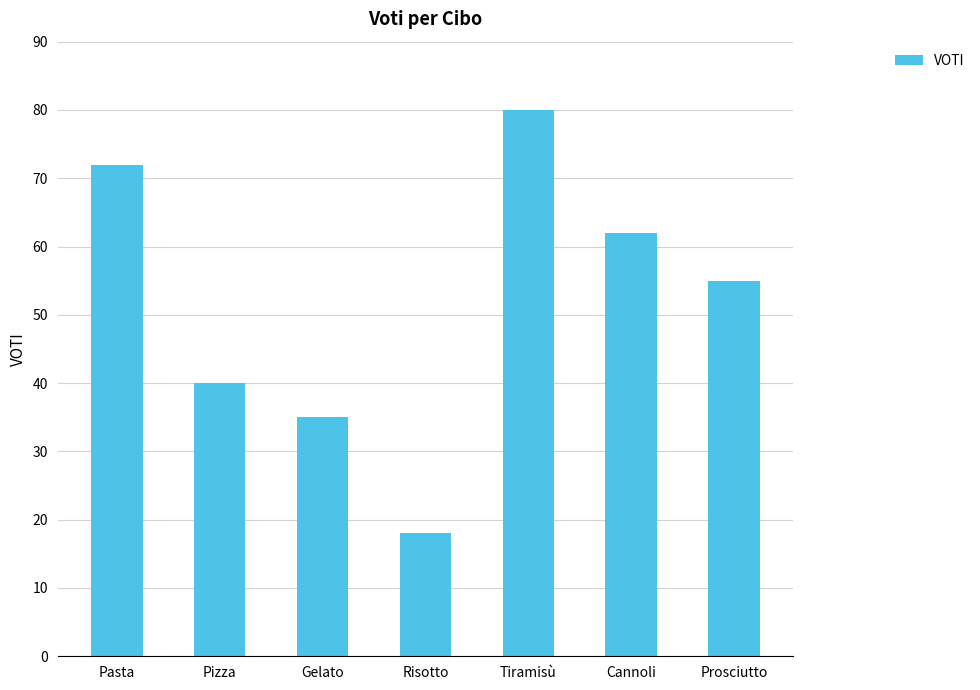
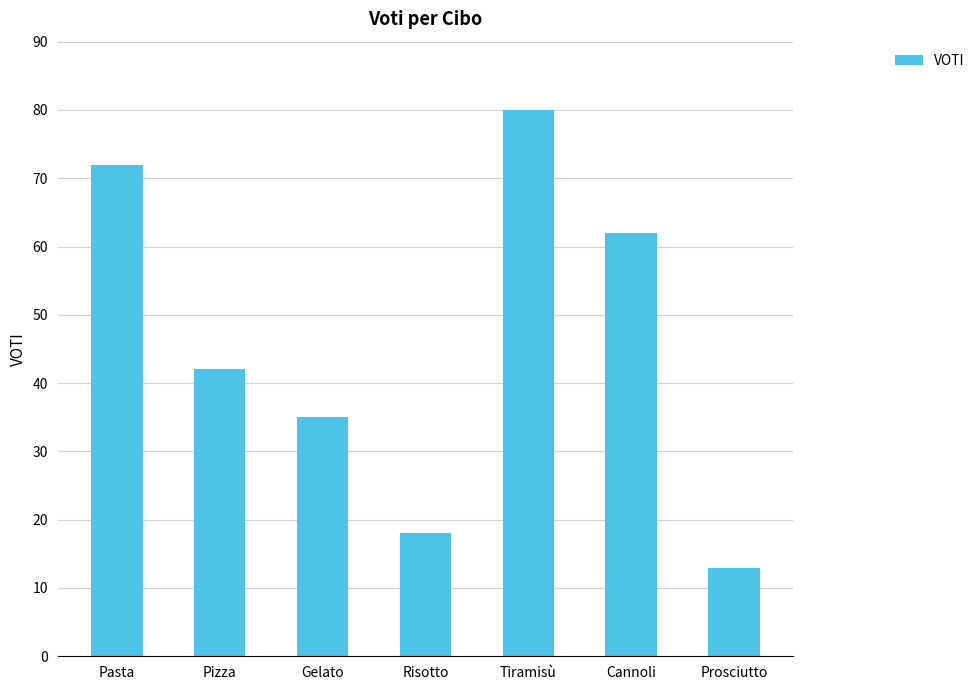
Pizza: 40 -> 42
Prosciutto: 55 -> 13
